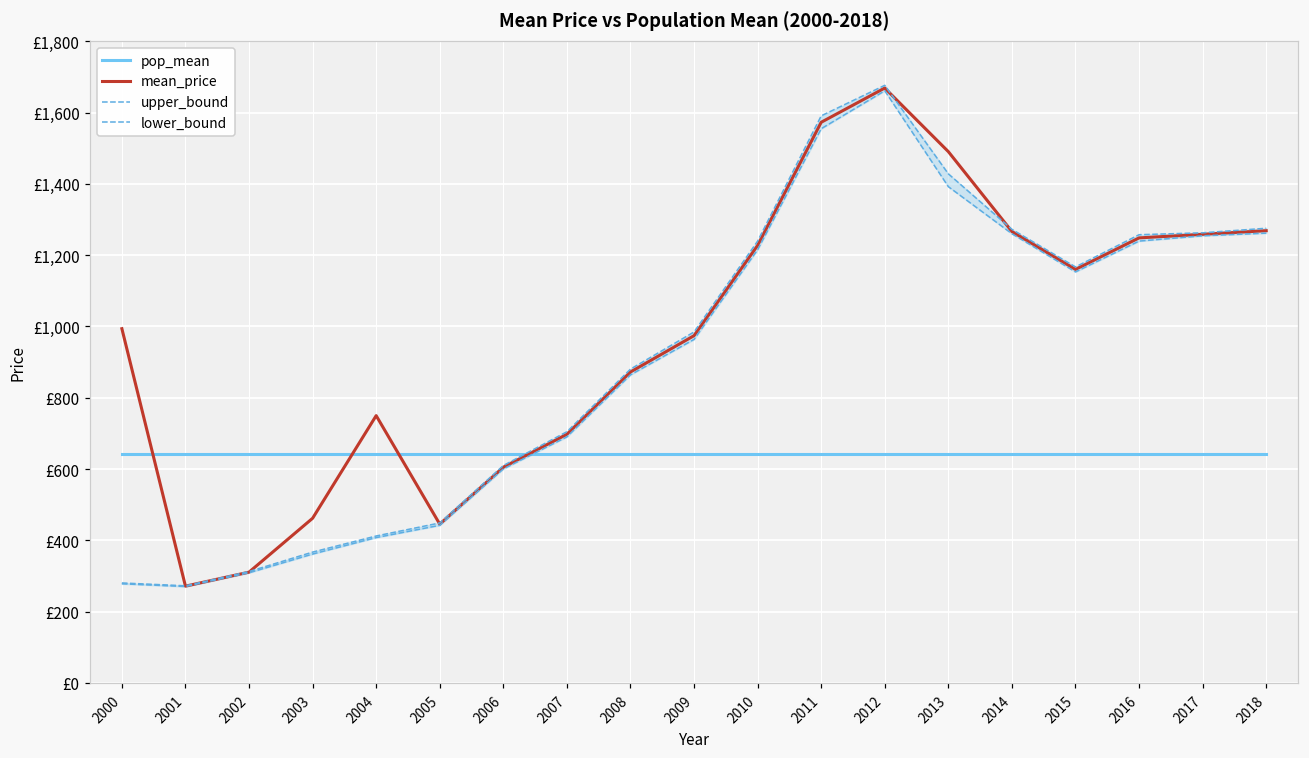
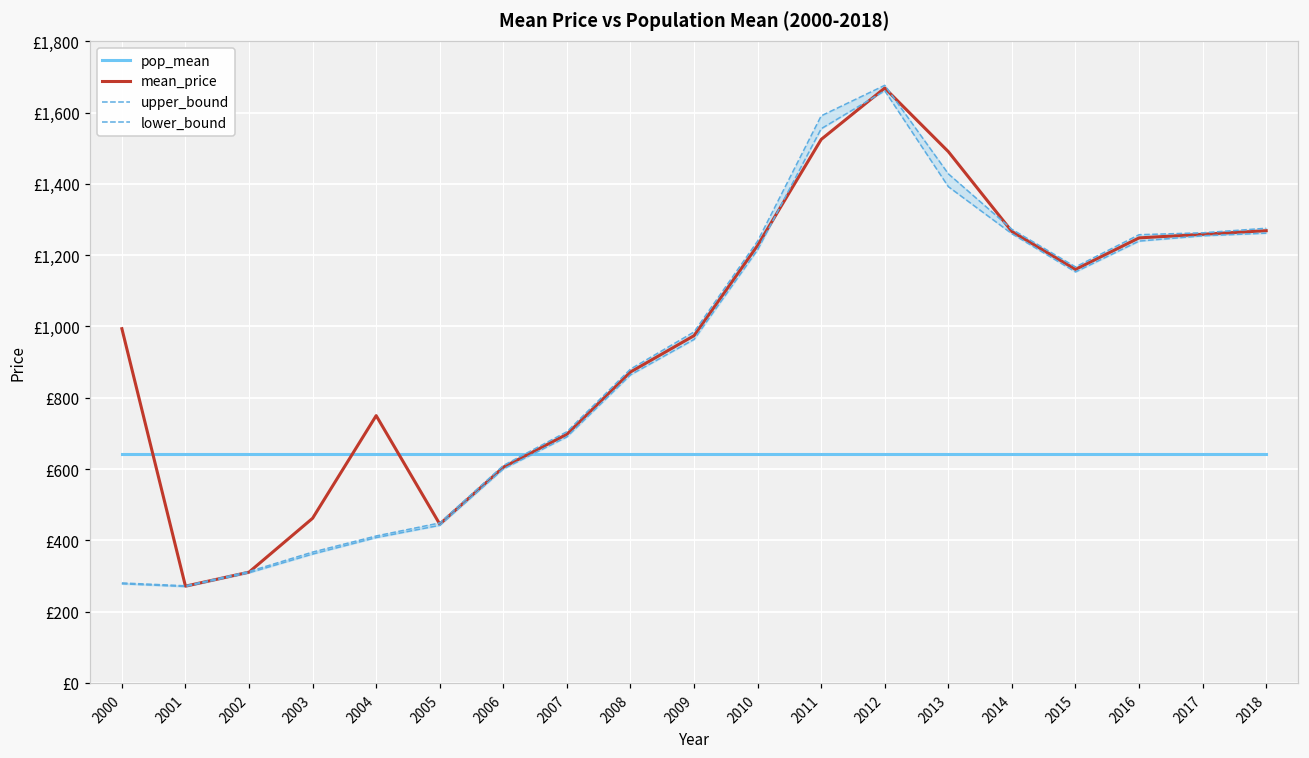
mean_price, 2011: £1,570 -> £1,520
